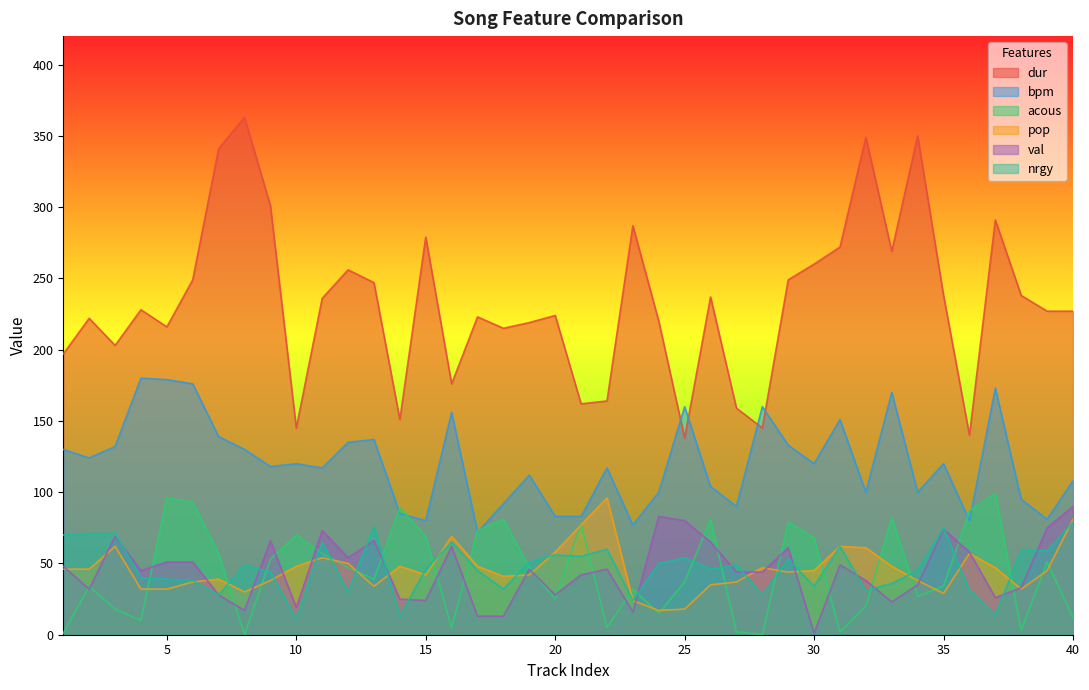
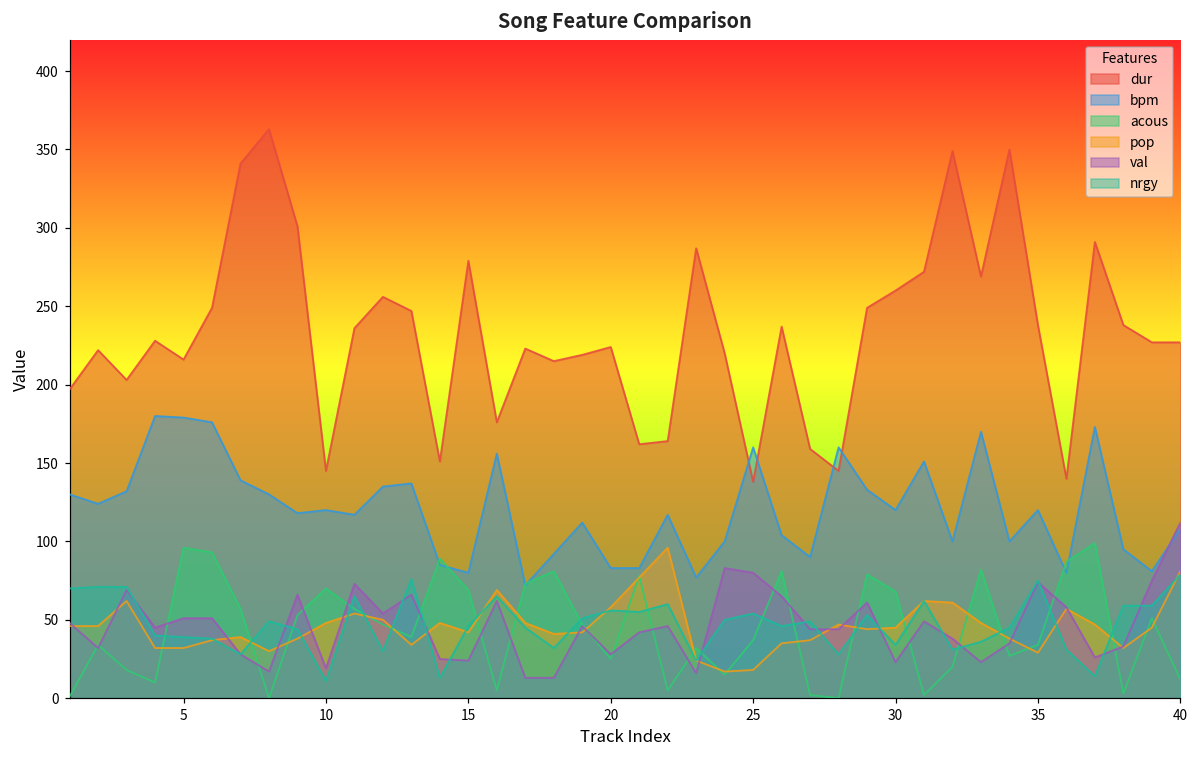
val, 30: 1 -> 23
val, 40: 90 -> 112
